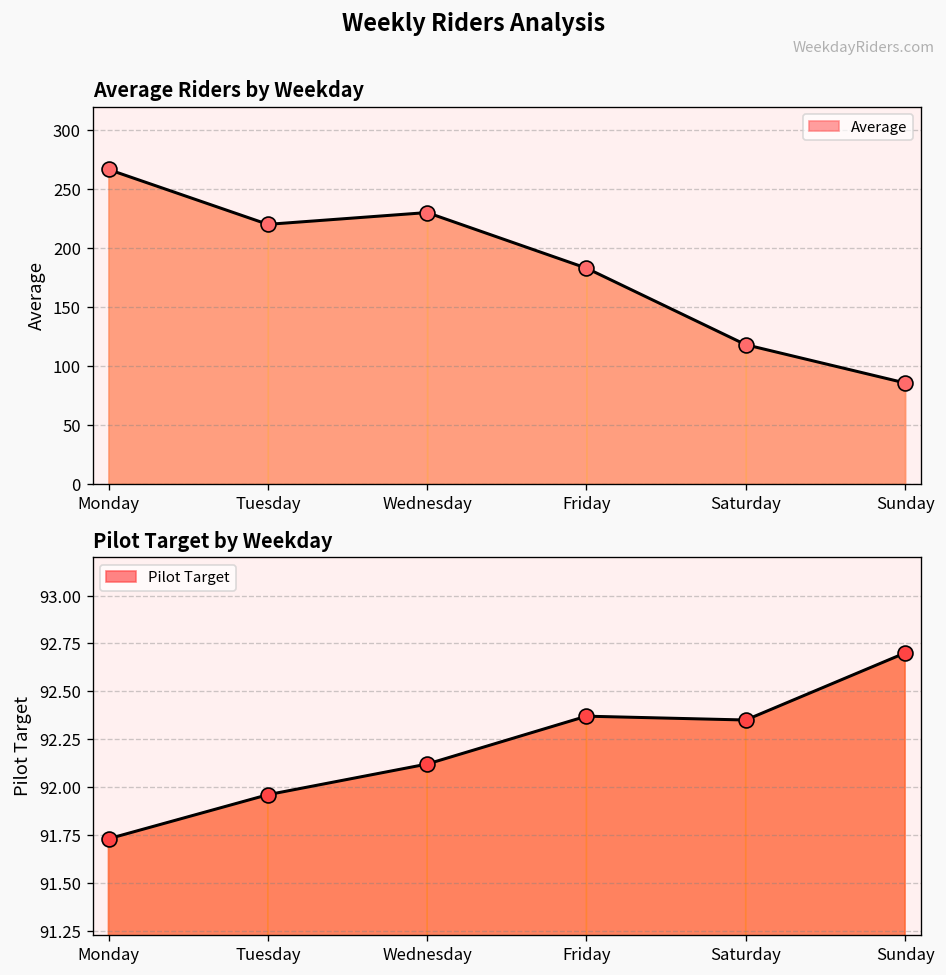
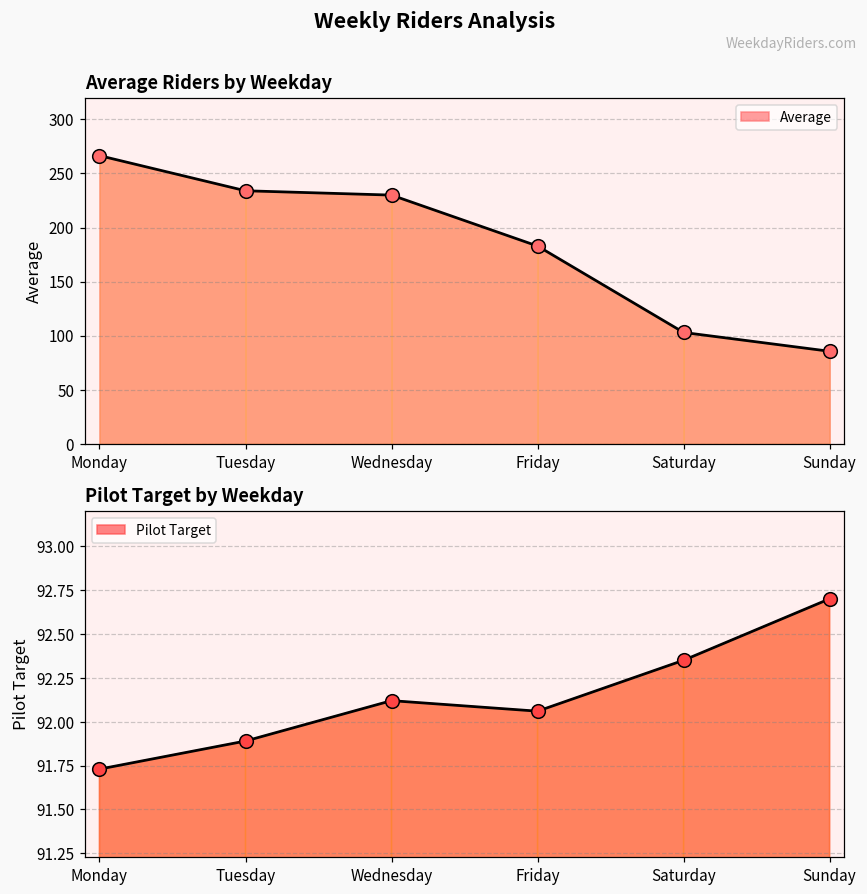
Average Riders by Weekday, Average, Tuesday: 220 -> 230
Average Riders by Weekday, Average, Saturday: 120 -> 100
Pilot Target by Weekday, Pilot Target, Tuesday: 91.96 -> 91.89
Pilot Target by Weekday, Pilot Target, Friday: 92.37 -> 92.06
